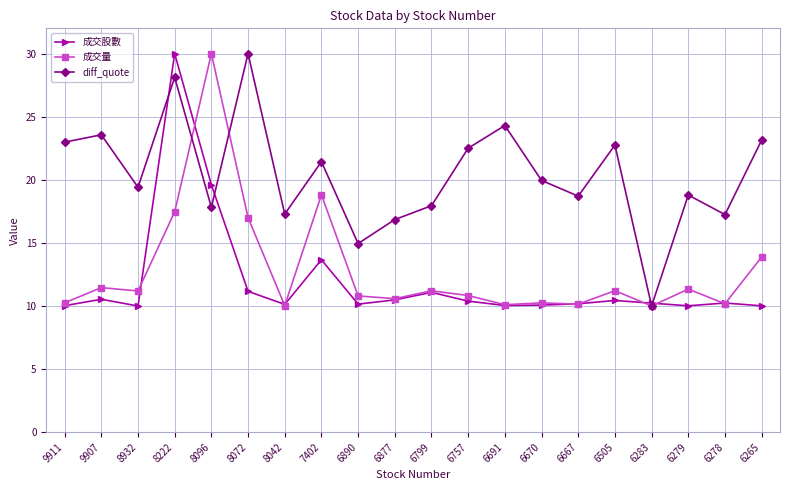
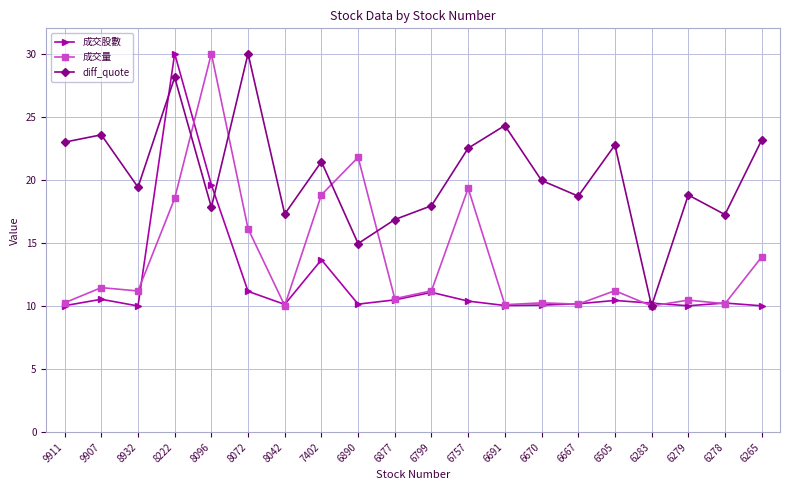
成交量, 8222: 17.5 -> 18.5
成交量, 8072: 17.0 -> 16.1
成交量, 6890: 10.8 -> 21.8
成交量, 6757: 10.8 -> 19.3
成交量, 6279: 11.3 -> 10.5
